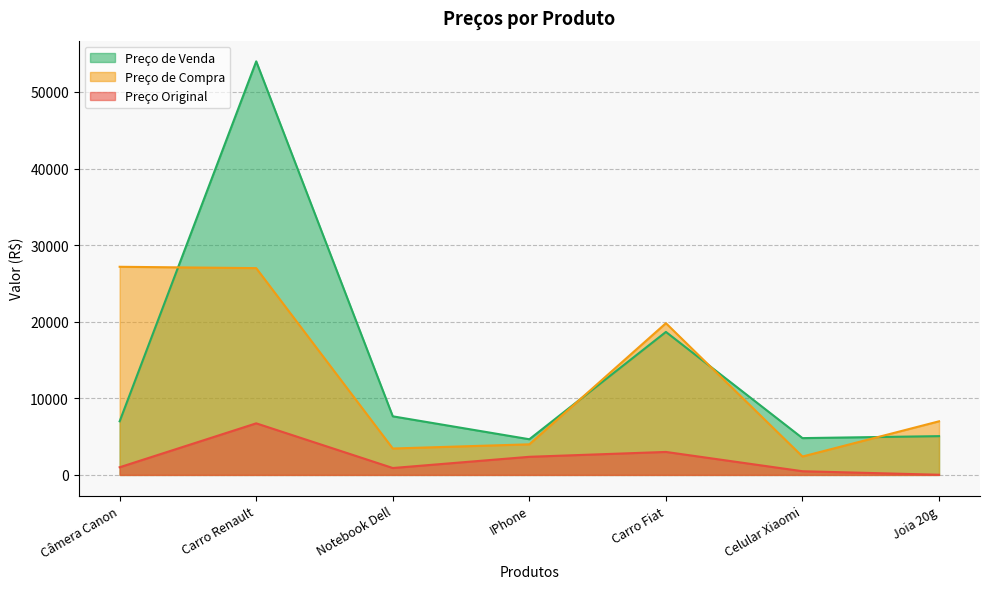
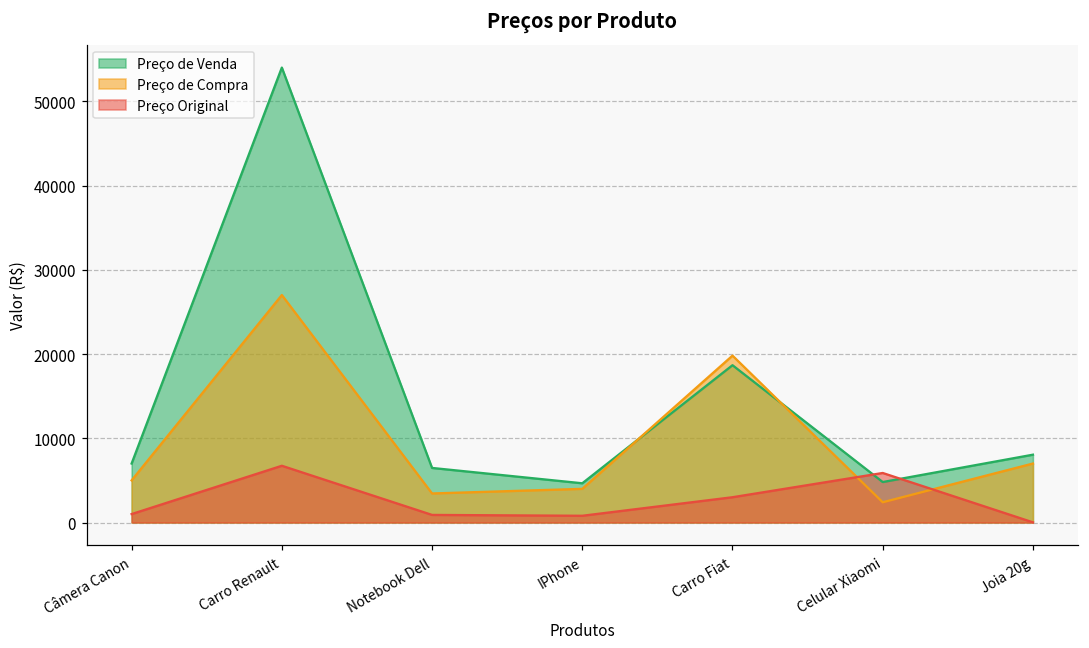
Preço de Compra, Câmera Canon: 27000 -> 5000
Preço de Venda, Notebook Dell: 8000 -> 6000
Preço Original, IPhone: 2000 -> 1000
Preço Original, Celular Xiaomi: 0 -> 6000
Preço de Venda, Joia 20g: 5000 -> 8000
